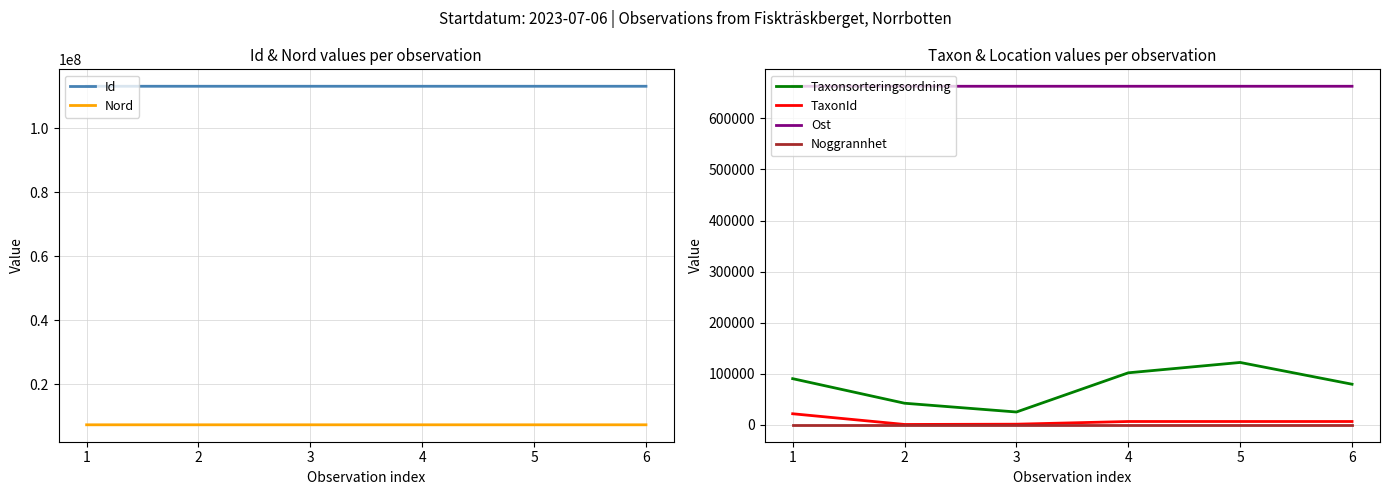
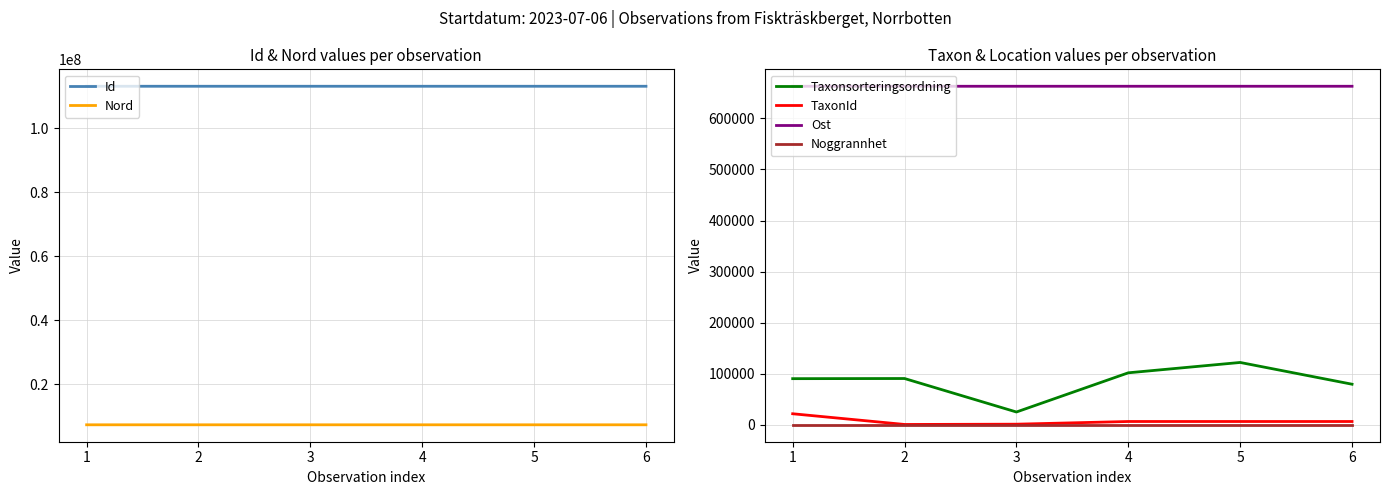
Taxon & Location values per observation, Taxonsorteringsordning, 2: 40000 -> 90000
